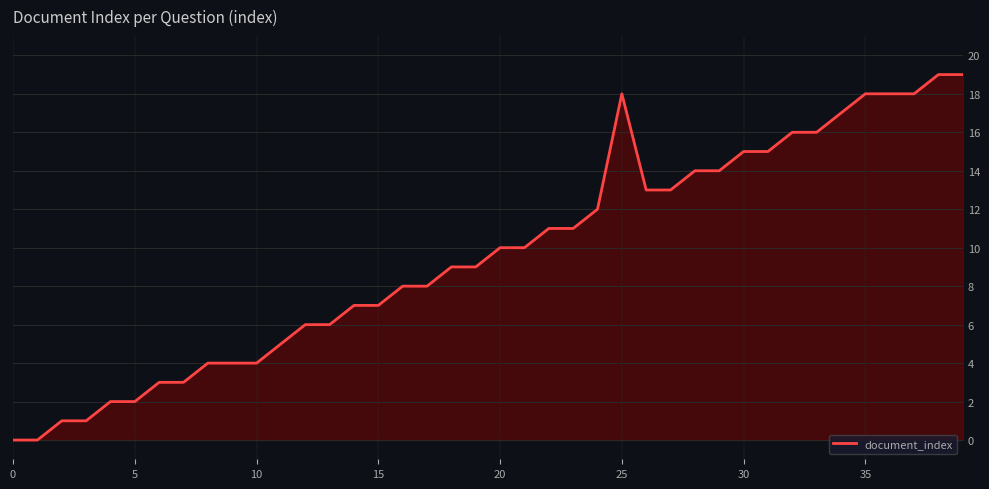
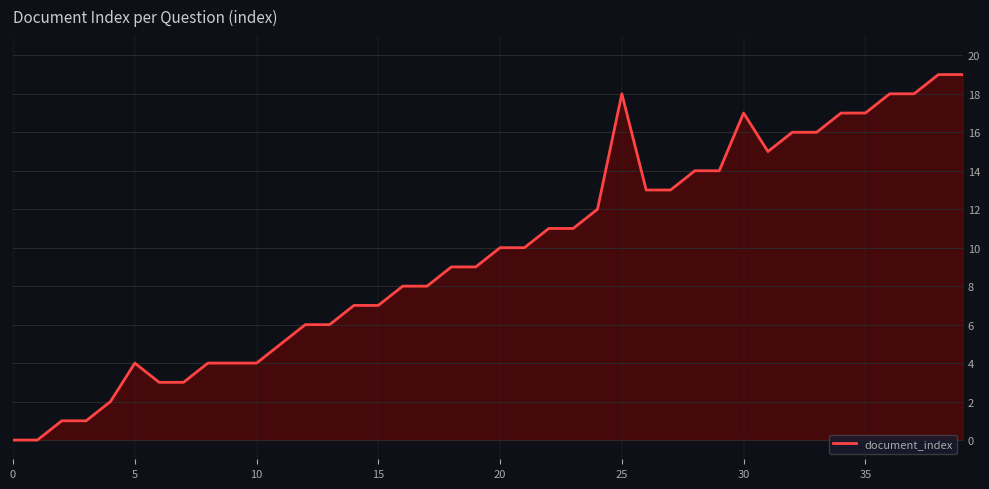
5: 2 -> 4
30: 15 -> 17
35: 18 -> 17
